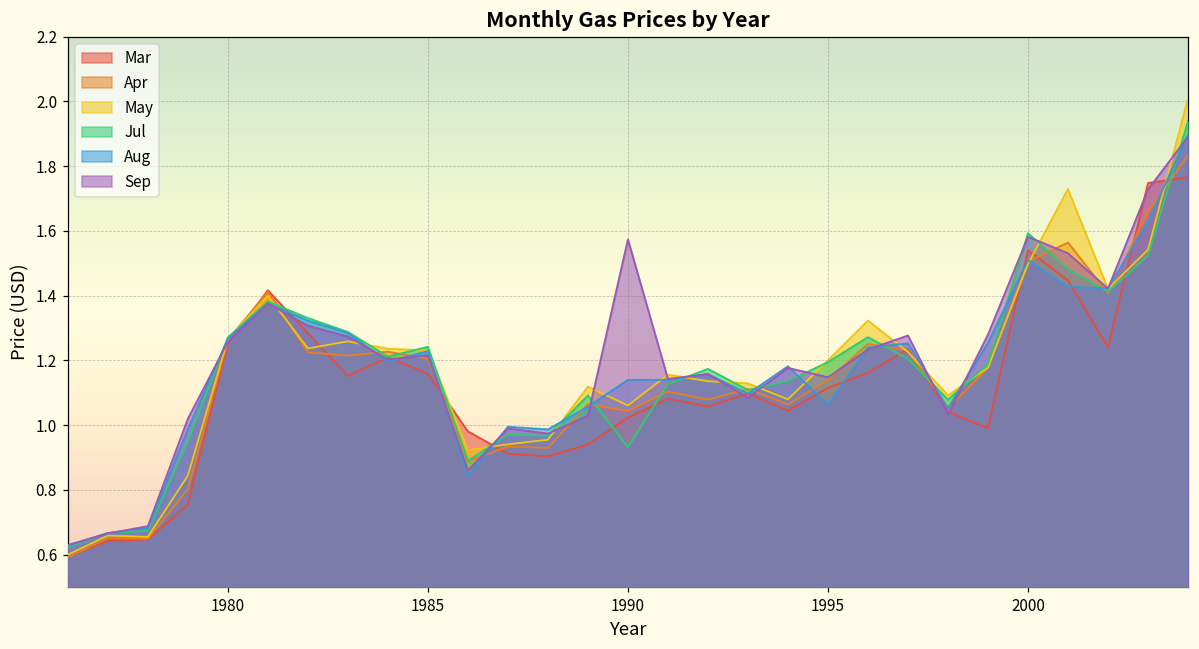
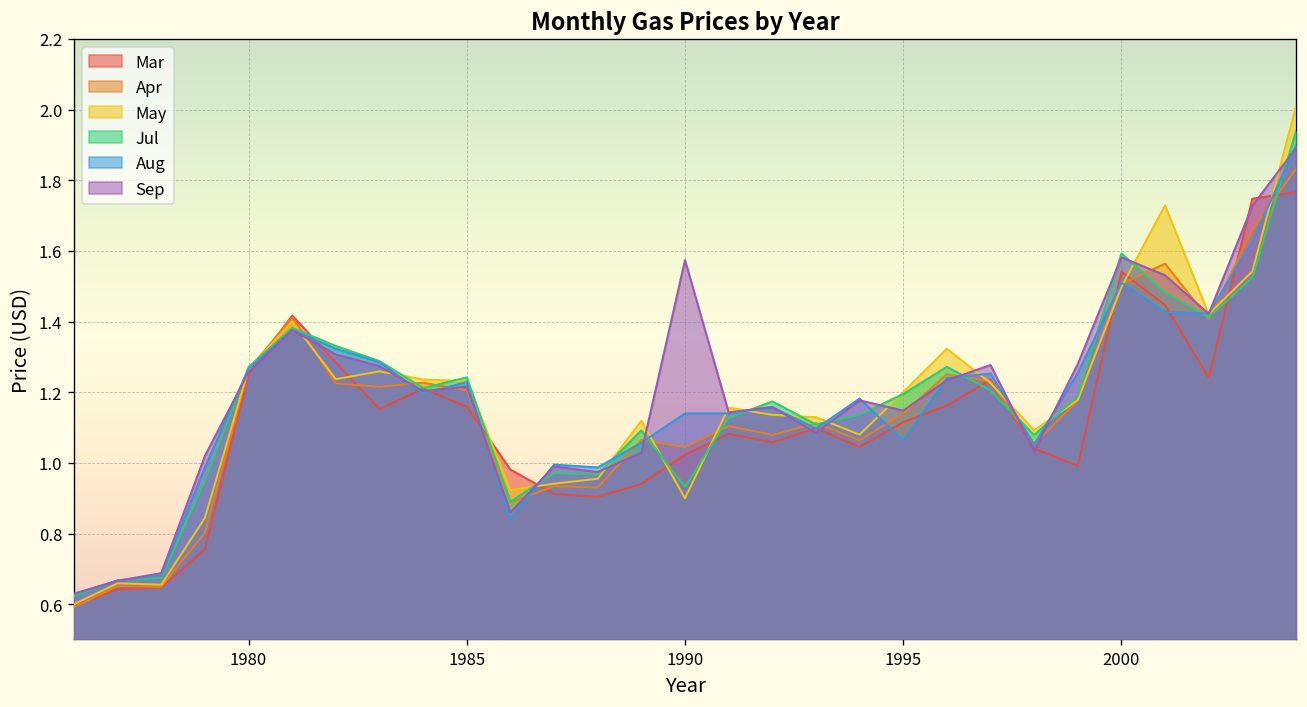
May, 1990: 1.06 -> 0.90
